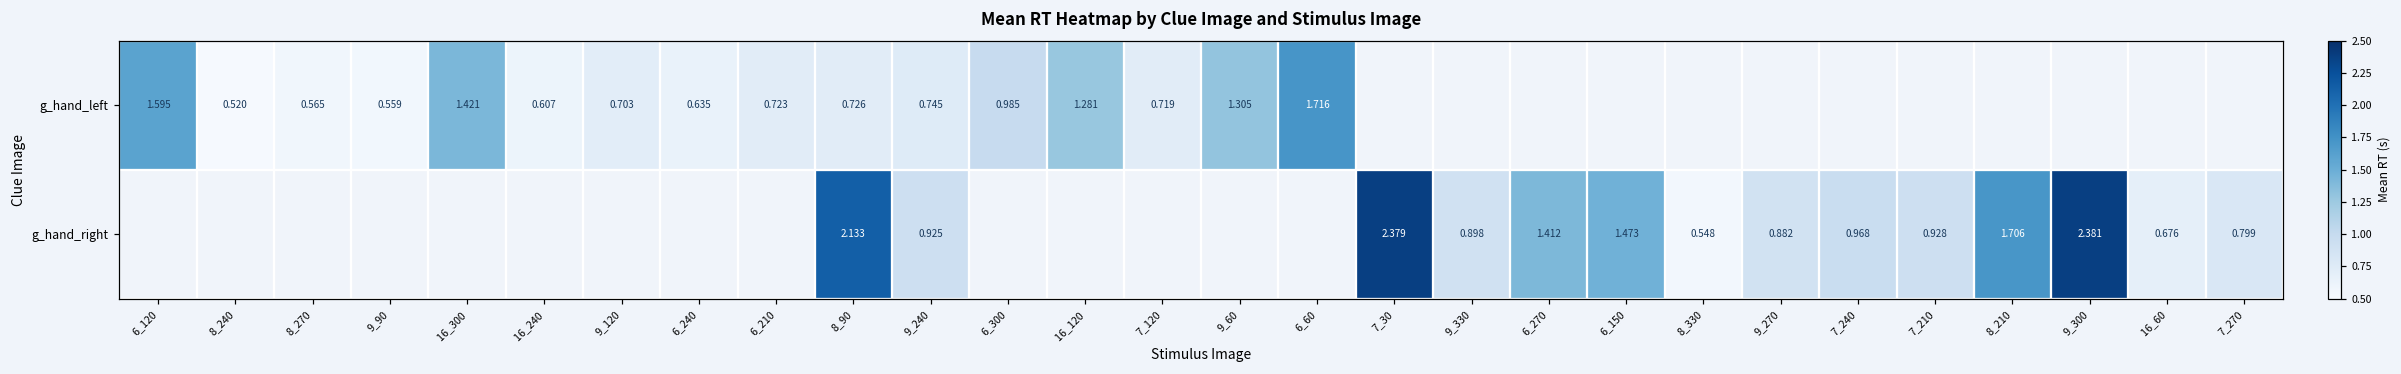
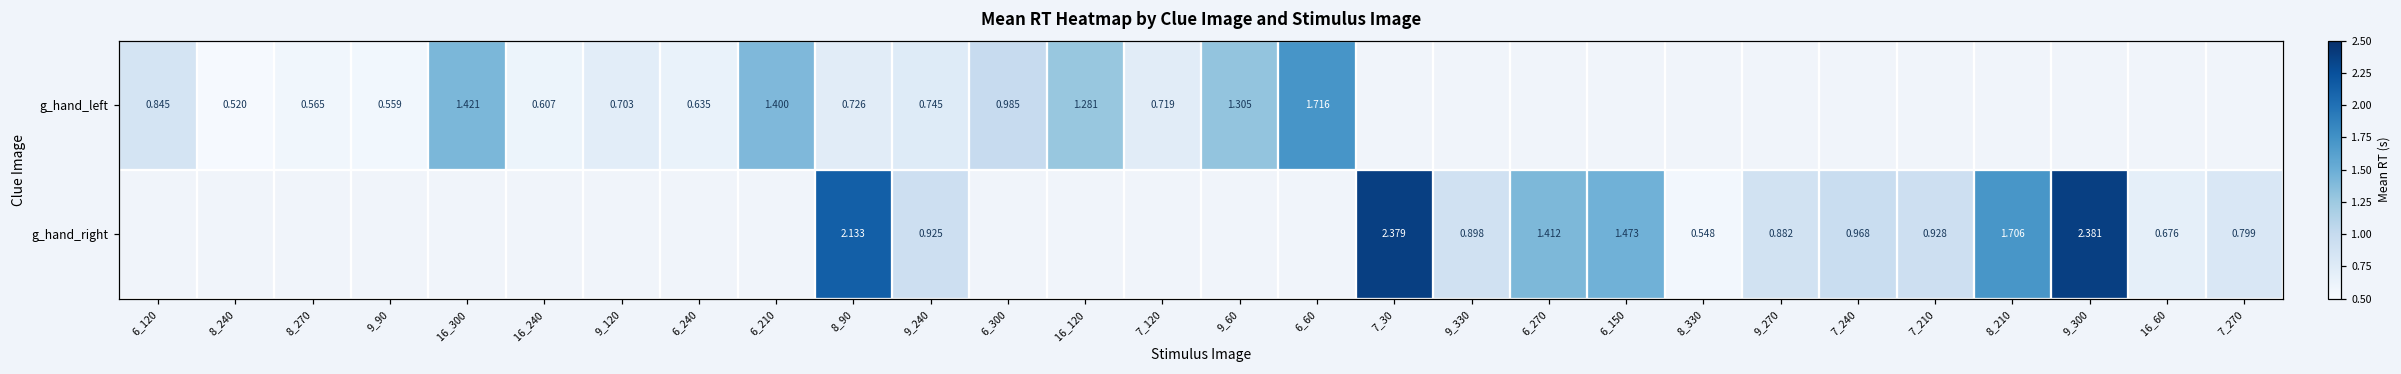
g_hand_left, 6_120: 1.595 -> 0.845
g_hand_left, 6_210: 0.723 -> 1.400
